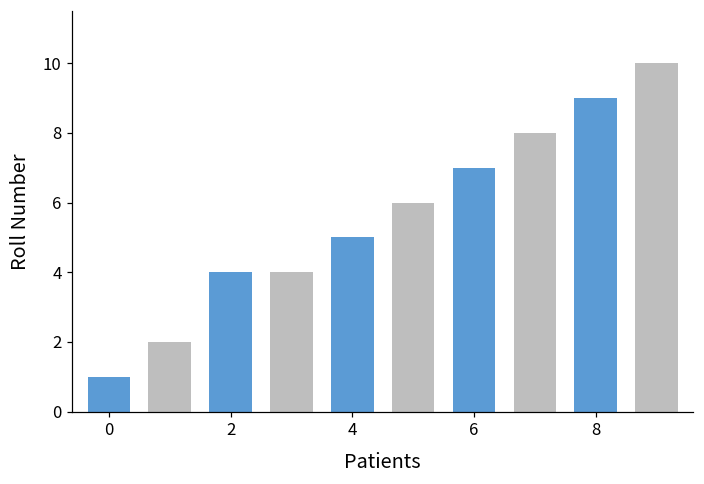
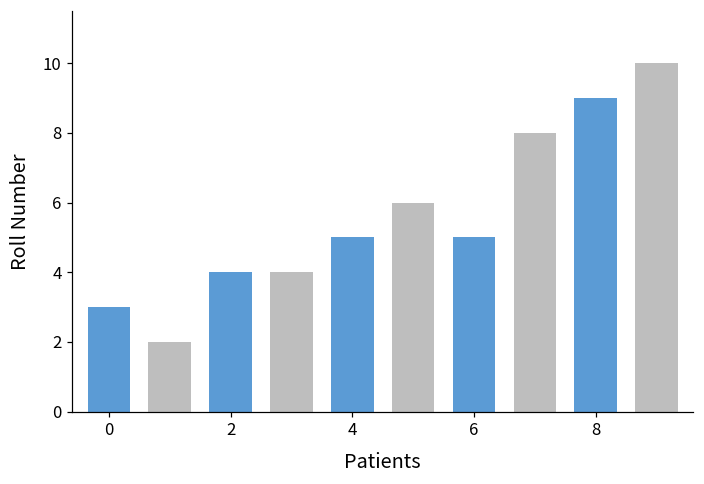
0: 1 -> 3
6: 7 -> 5
